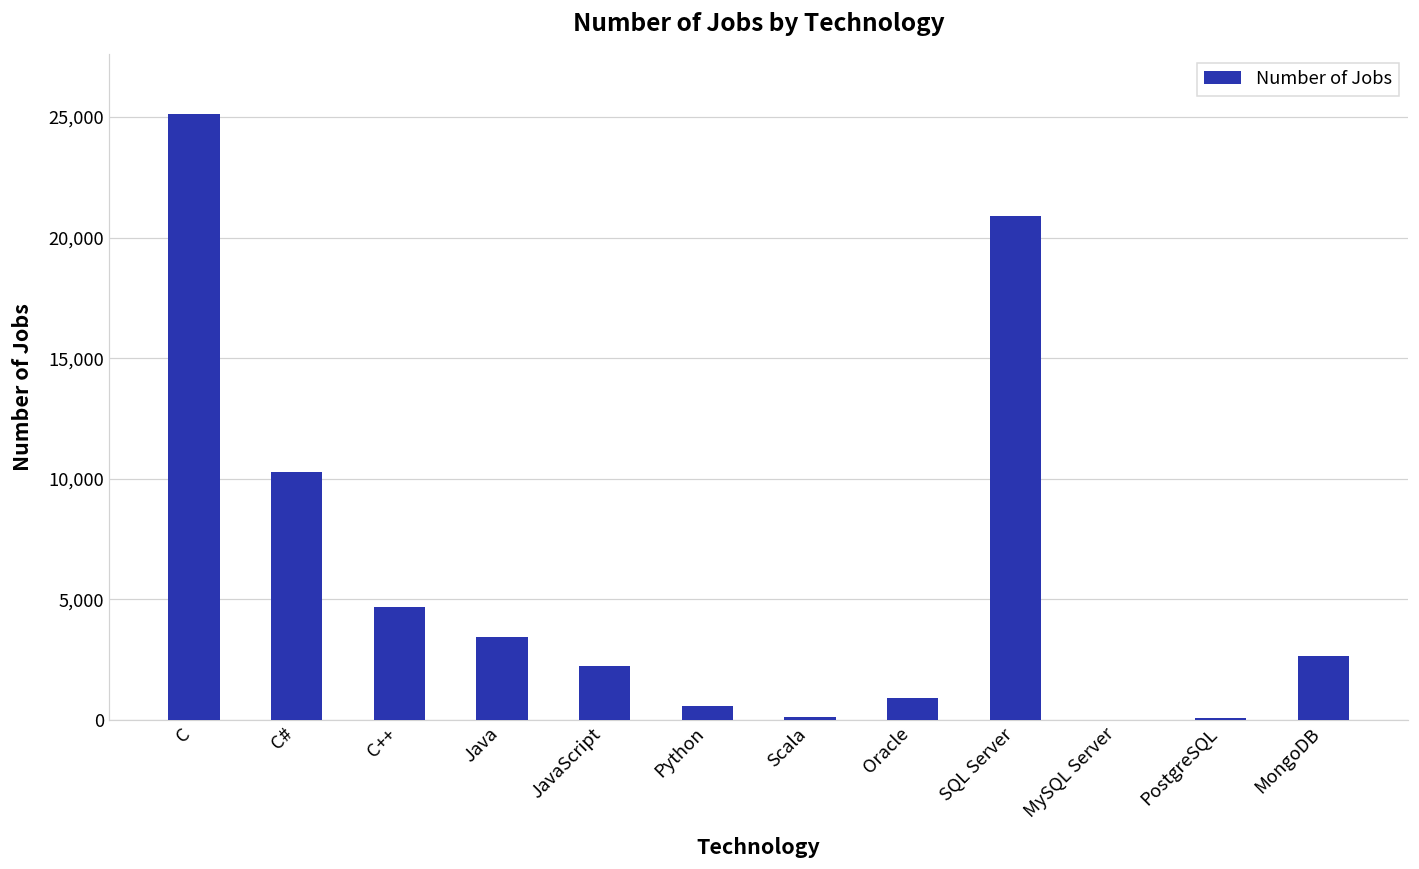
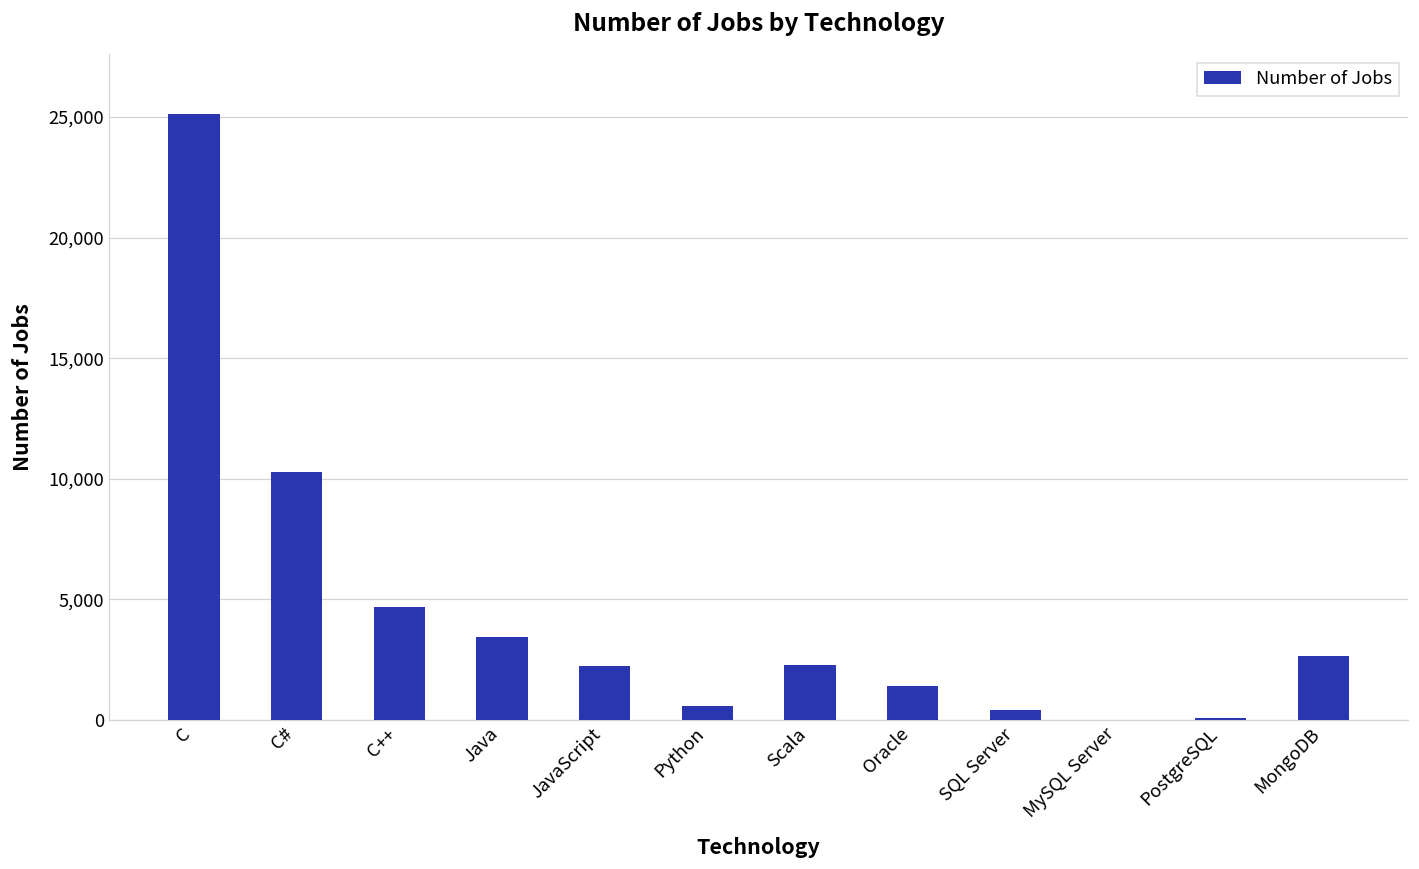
Scala: 100 -> 2,300
Oracle: 900 -> 1,400
SQL Server: 20,900 -> 400
